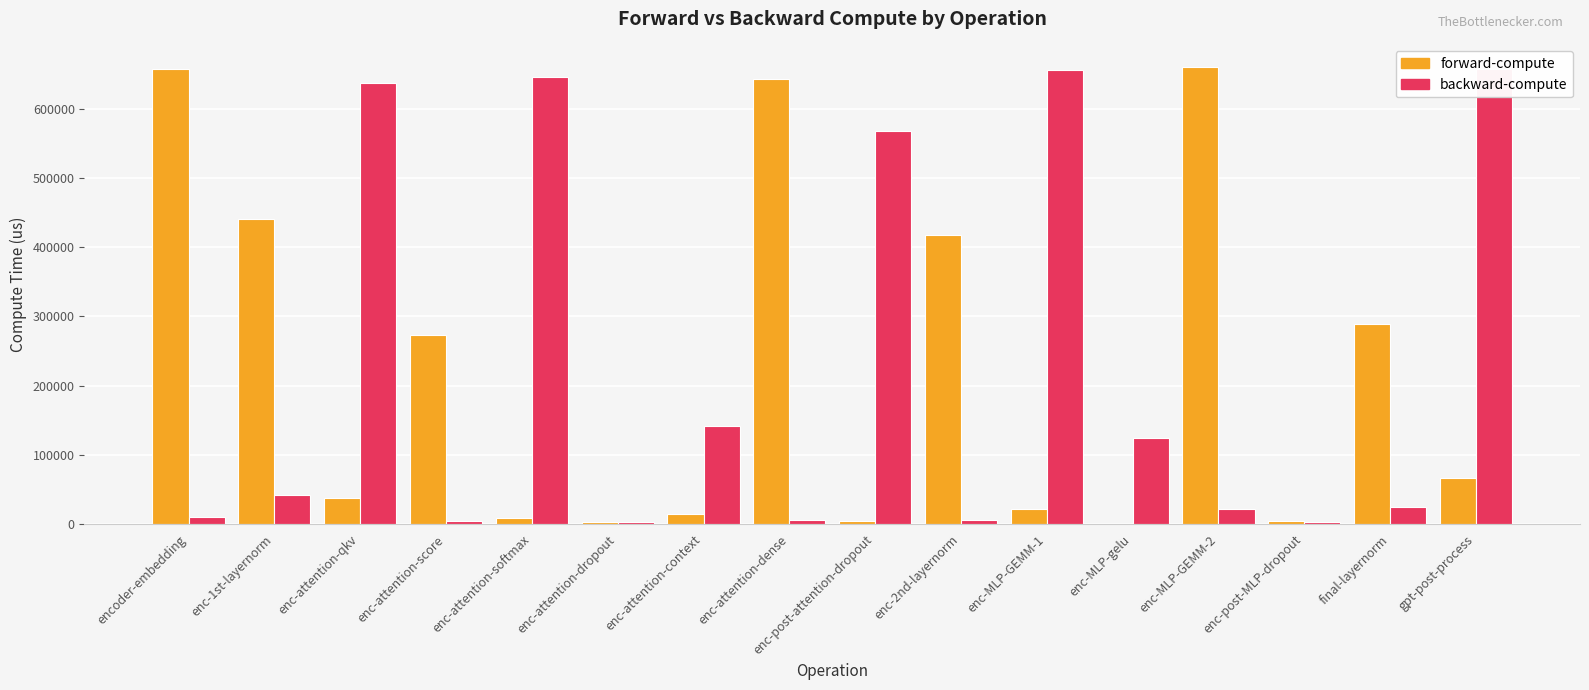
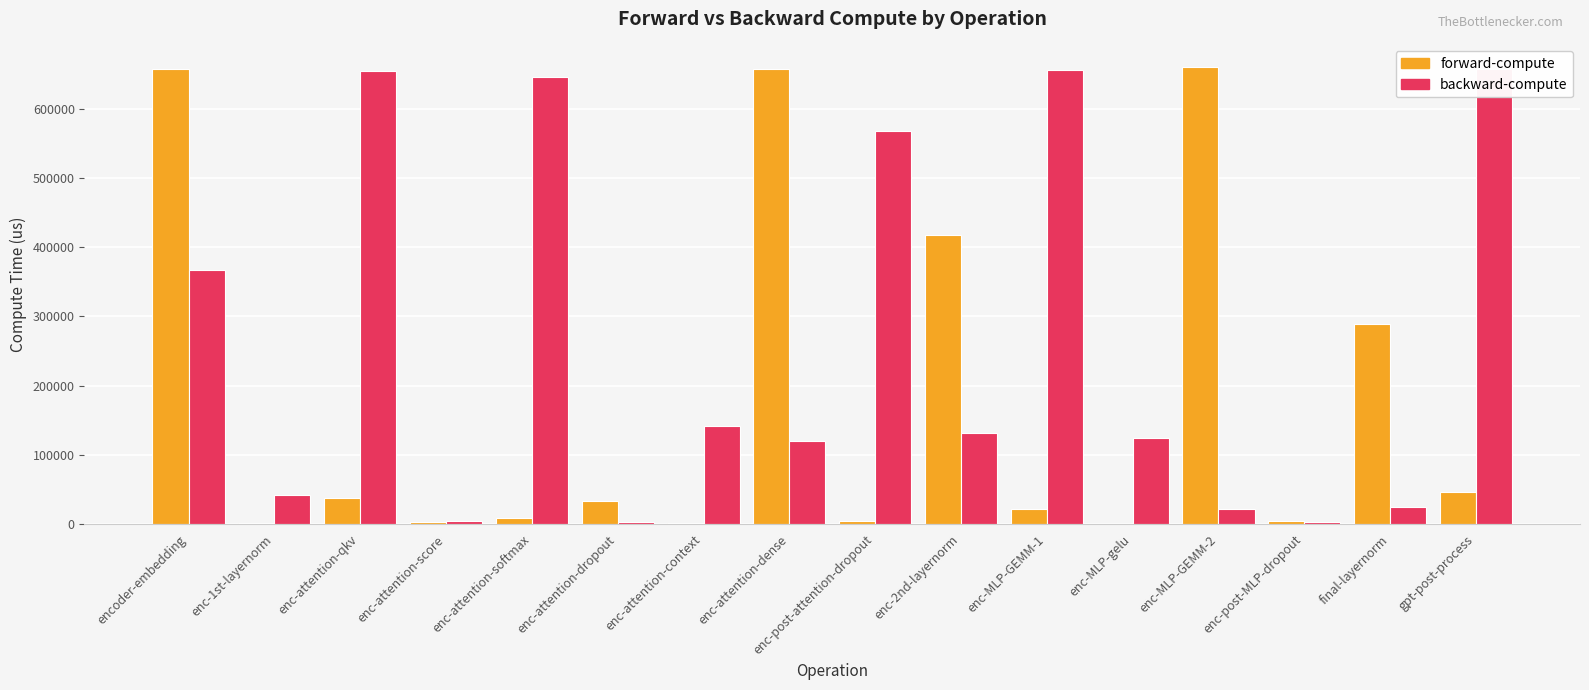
backward-compute, encoder-embedding: 10000 -> 370000
forward-compute, enc-1st-layernorm: 440000 -> 0
backward-compute, enc-attention-qkv: 640000 -> 650000
forward-compute, enc-attention-score: 270000 -> 0
forward-compute, enc-attention-dropout: 0 -> 30000
forward-compute, enc-attention-context: 10000 -> 0
forward-compute, enc-attention-dense: 640000 -> 660000
backward-compute, enc-attention-dense: 10000 -> 120000
backward-compute, enc-2nd-layernorm: 10000 -> 130000
forward-compute, gpt-post-process: 70000 -> 50000
